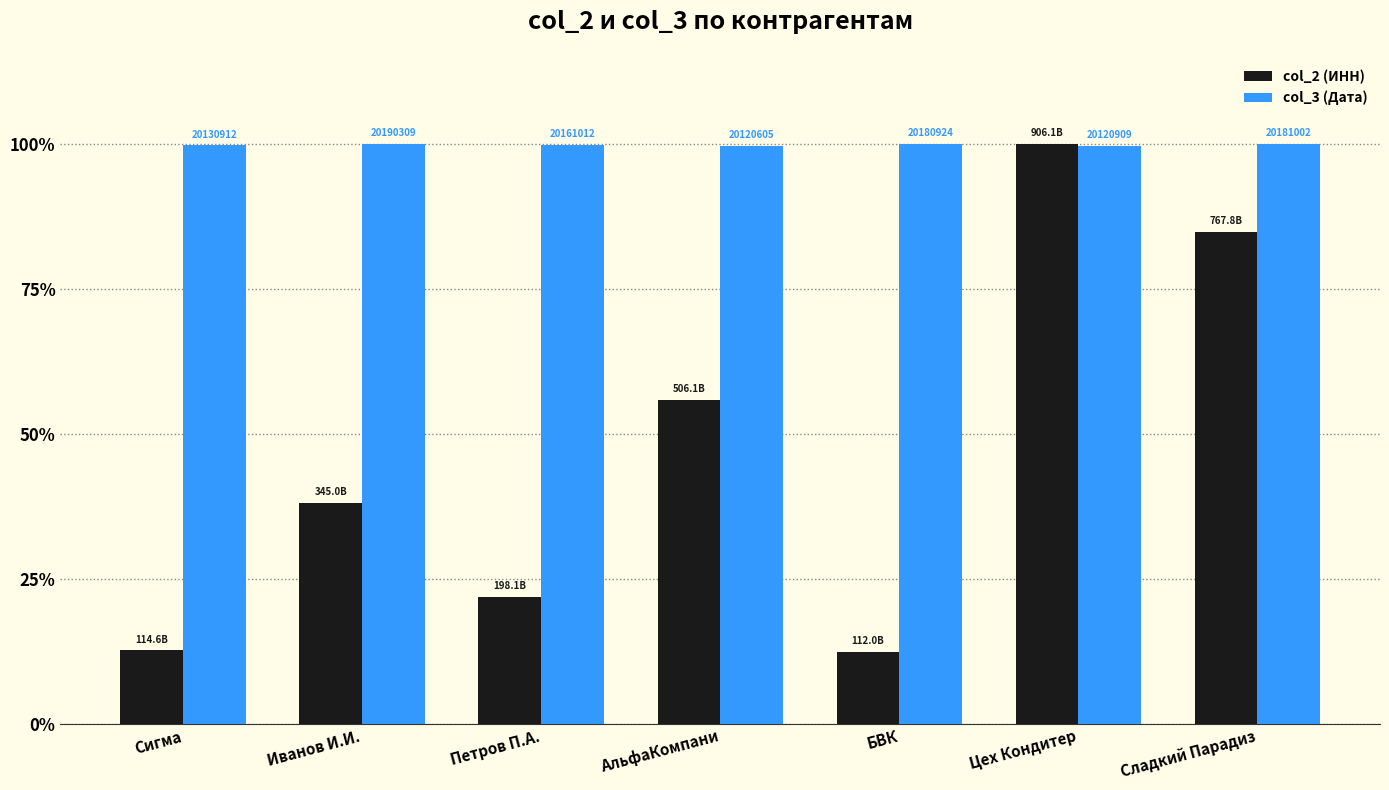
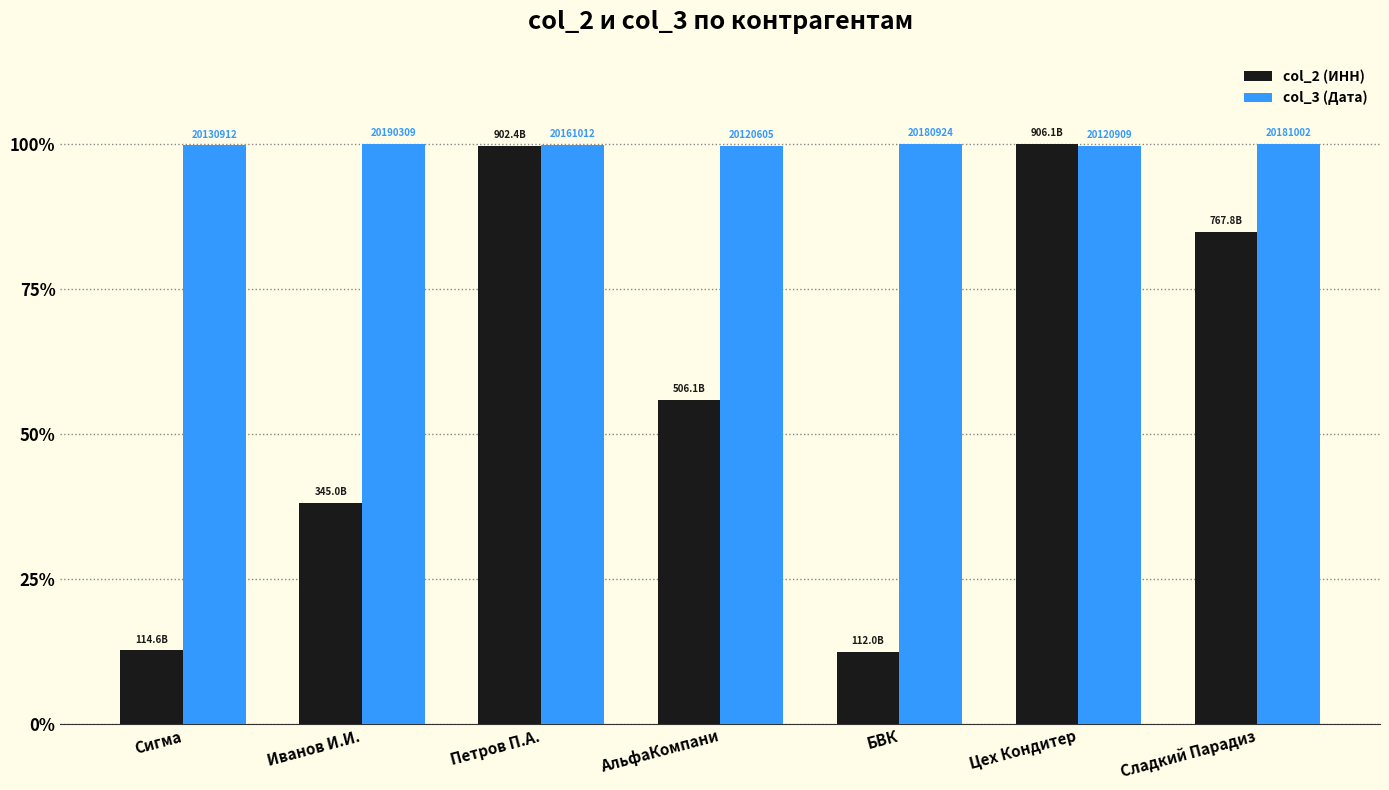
col_2 (ИНН), Петров П.А.: 198.1B -> 902.4B
